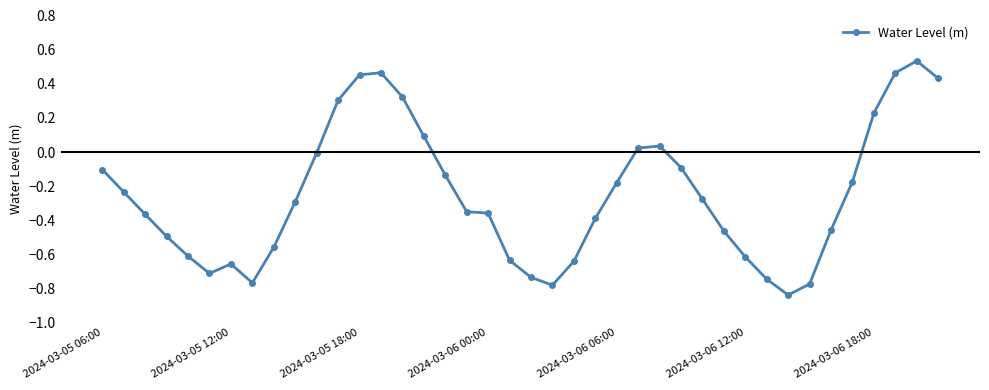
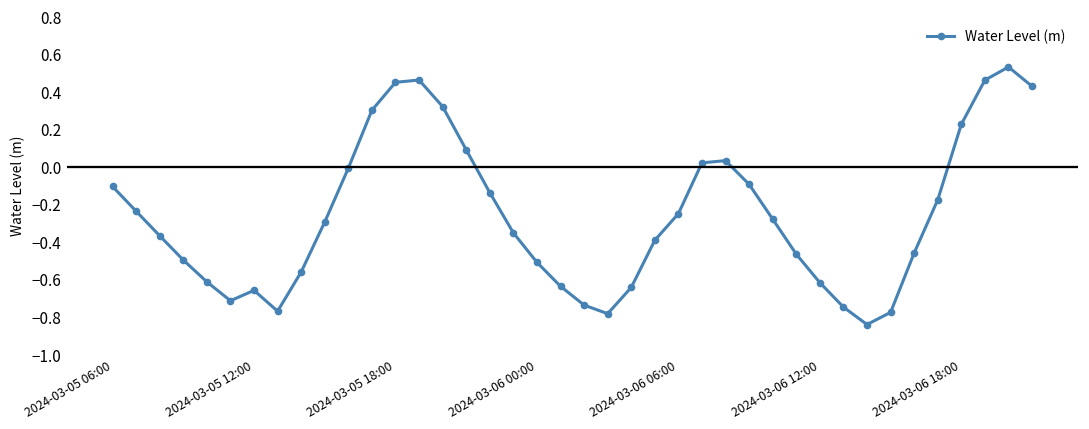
2024-03-06 00:00: -0.36 -> -0.51
2024-03-06 06:00: -0.18 -> -0.25
